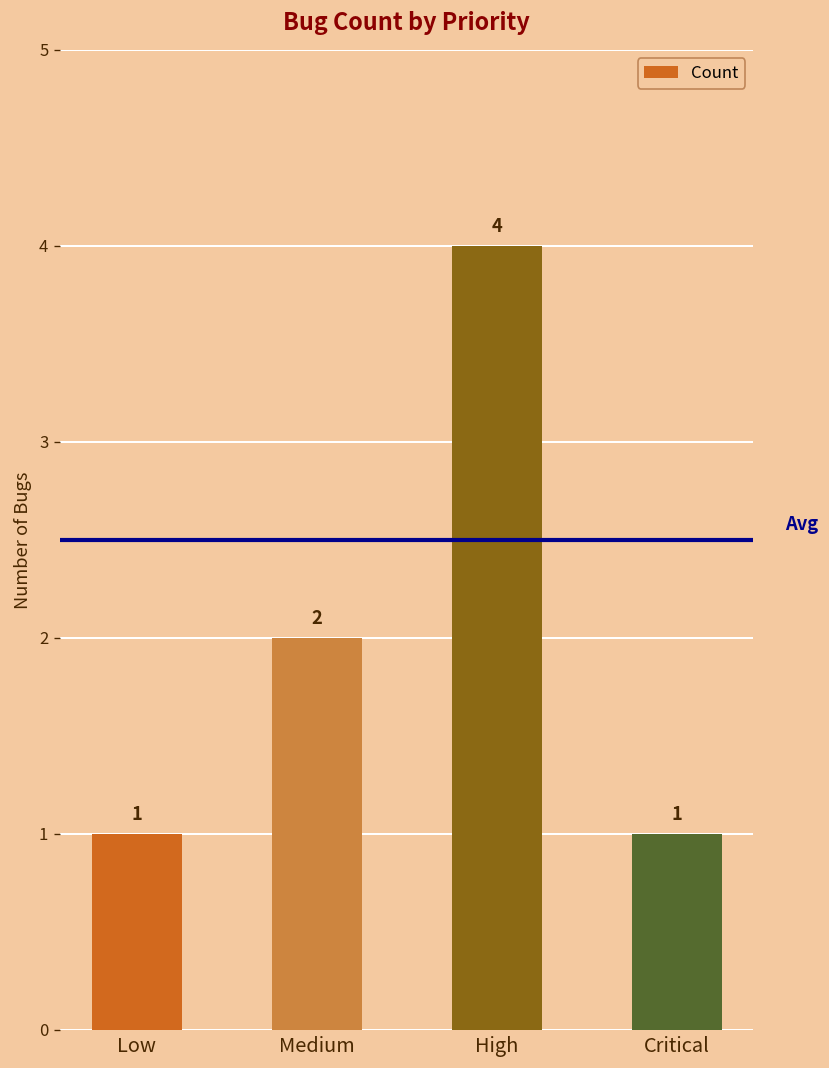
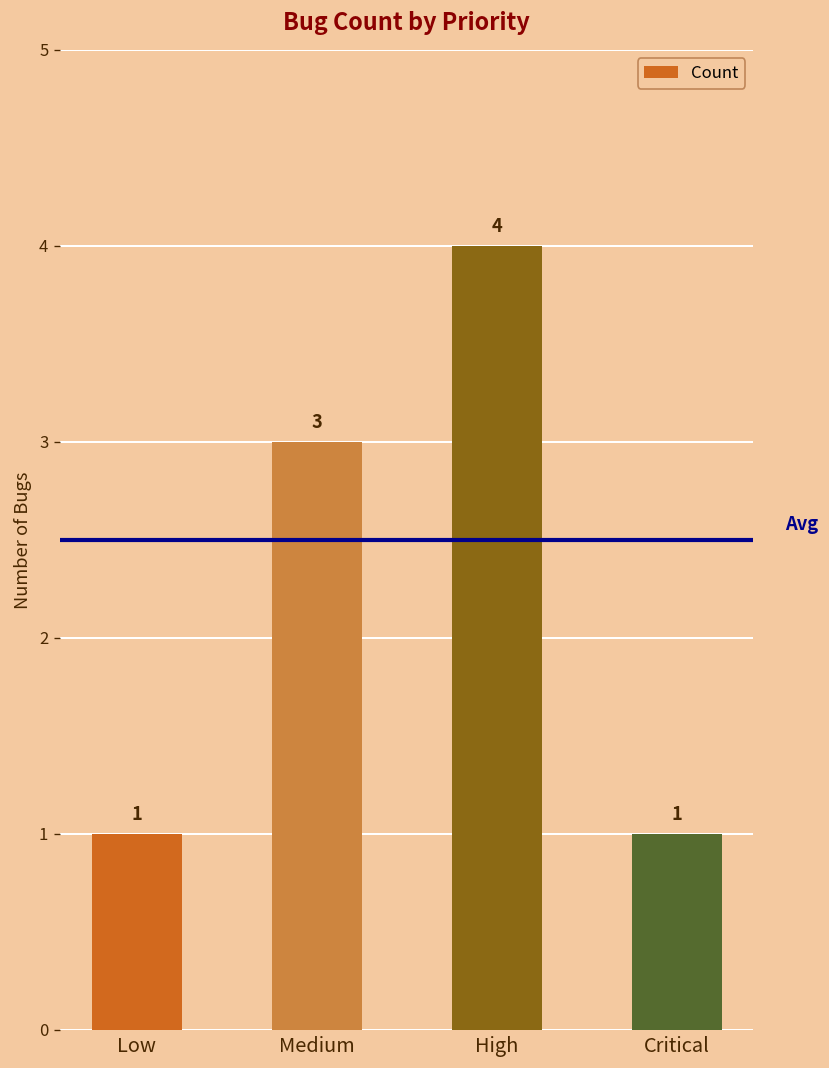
Medium: 2 -> 3
